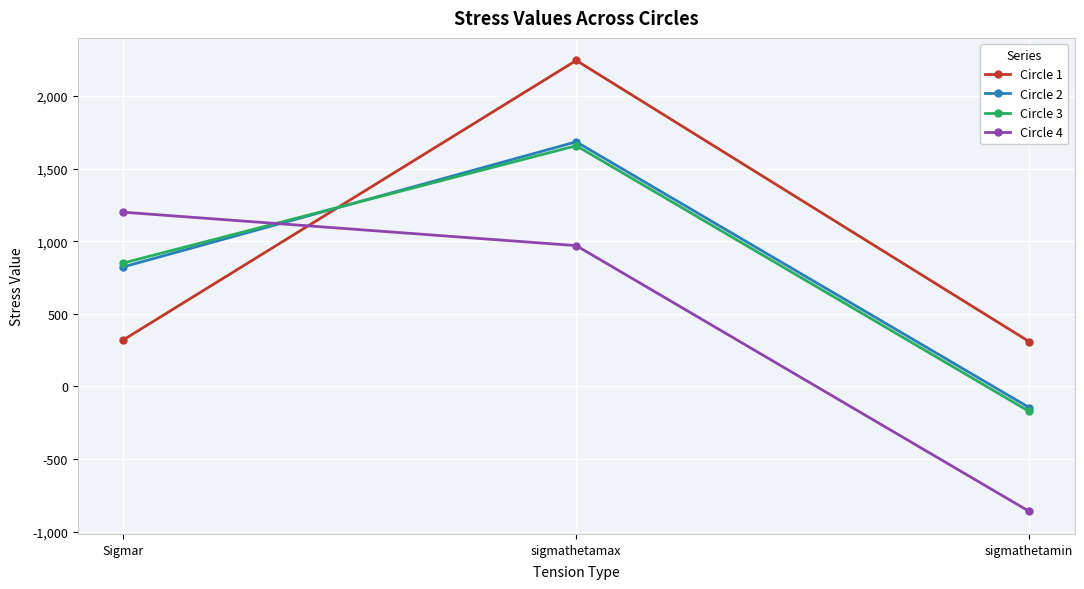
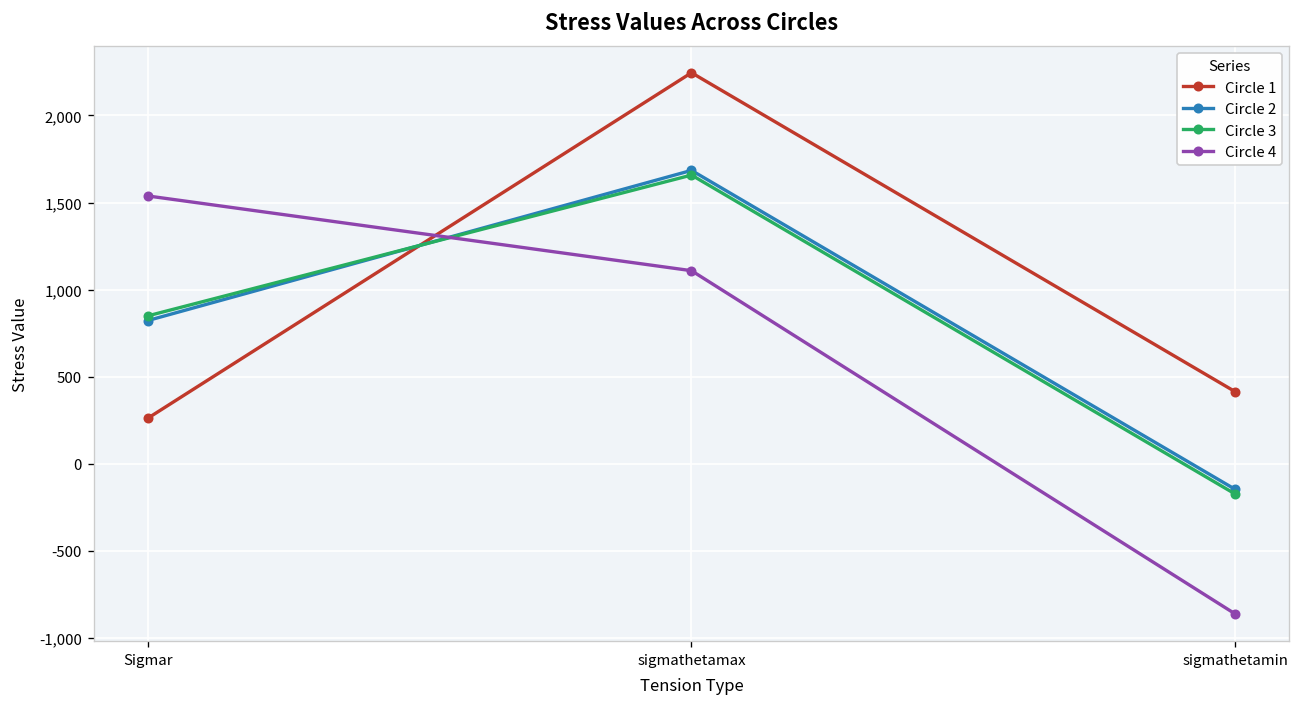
Circle 1, Sigmar: 320 -> 260
Circle 4, Sigmar: 1,200 -> 1,540
Circle 4, sigmathetamax: 970 -> 1,110
Circle 1, sigmathetamin: 310 -> 410
